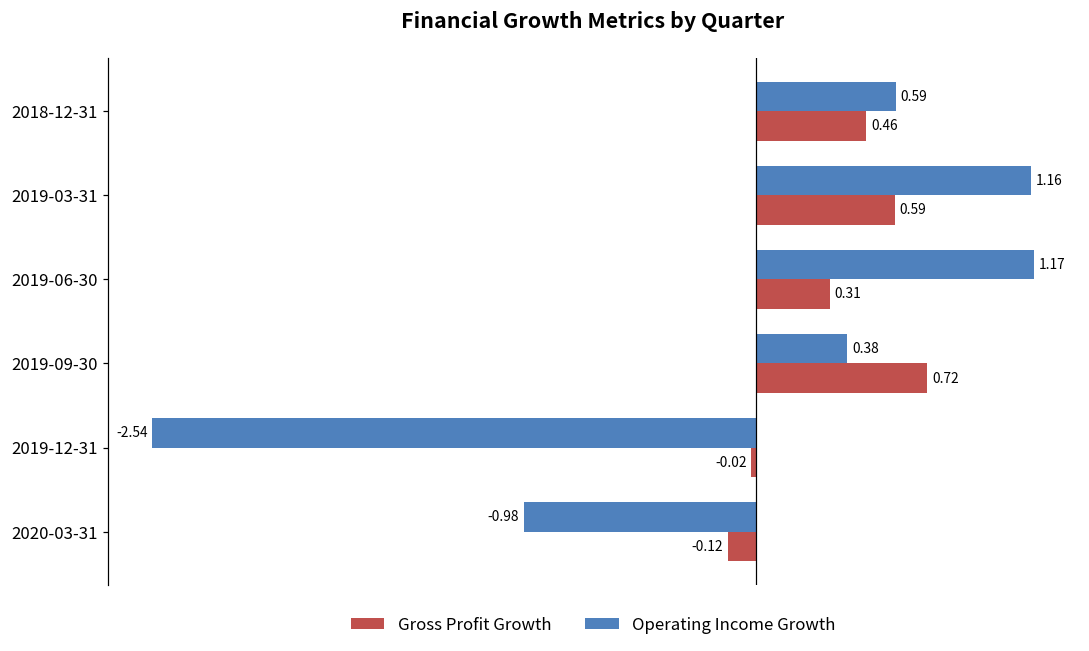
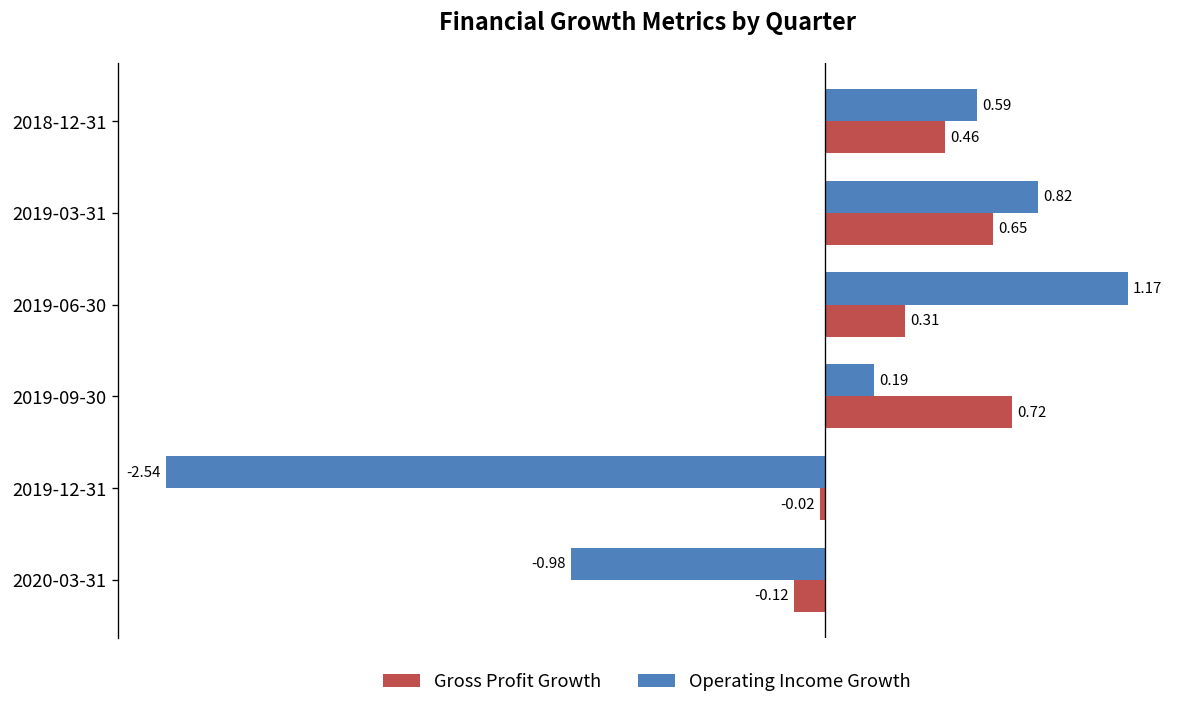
Operating Income Growth, 2019-03-31: 1.16 -> 0.82
Gross Profit Growth, 2019-03-31: 0.59 -> 0.65
Operating Income Growth, 2019-09-30: 0.38 -> 0.19
